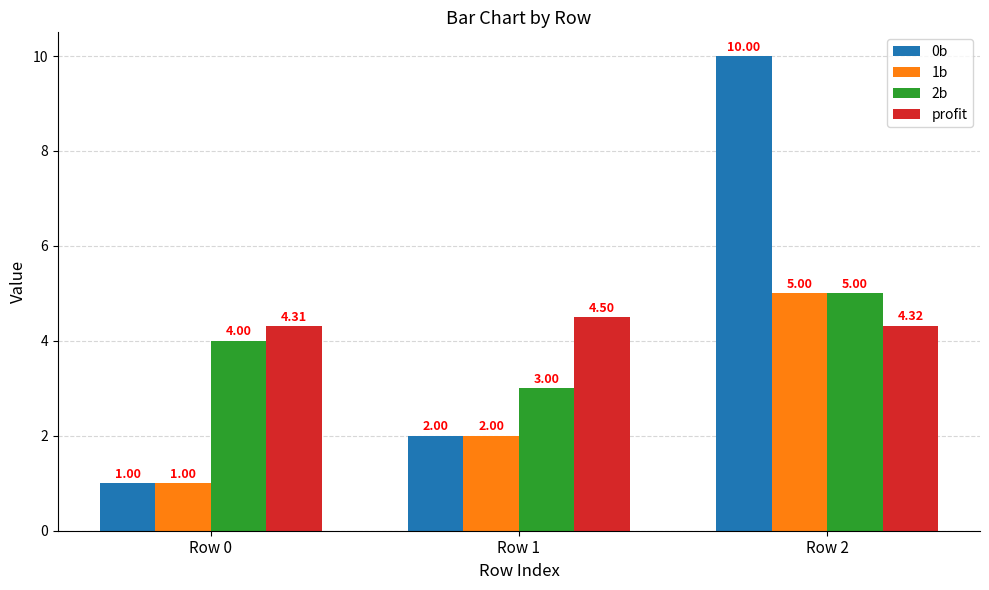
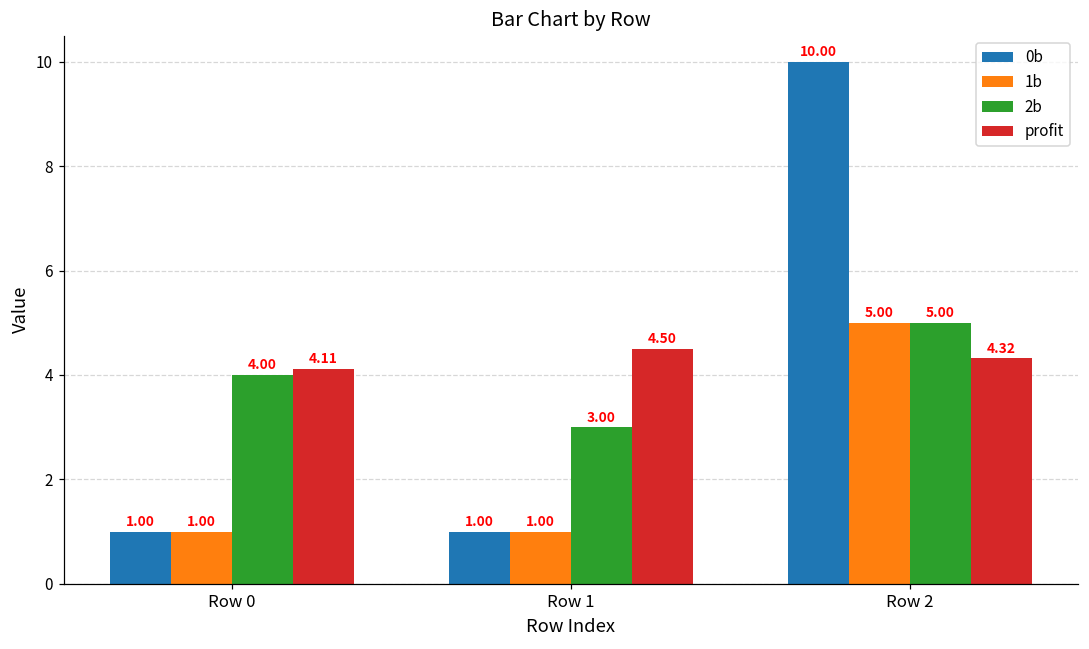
profit, Row 0: 4.31 -> 4.11
0b, Row 1: 2.00 -> 1.00
1b, Row 1: 2.00 -> 1.00
